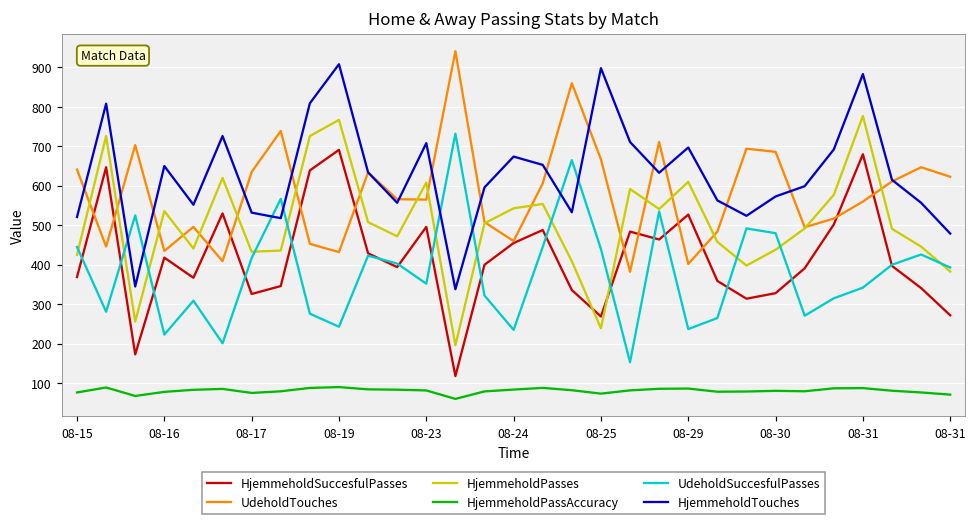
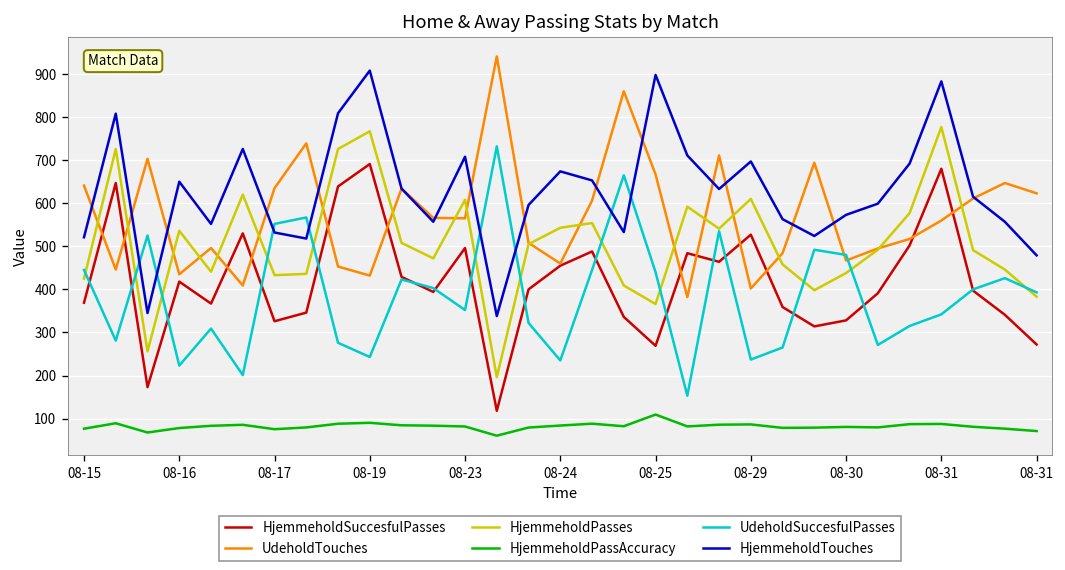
UdeholdSuccesfulPasses, 08-17: 420 -> 550
HjemmeholdPasses, 08-25: 240 -> 370
HjemmeholdPassAccuracy, 08-25: 70 -> 110
UdeholdTouches, 08-30: 690 -> 470
